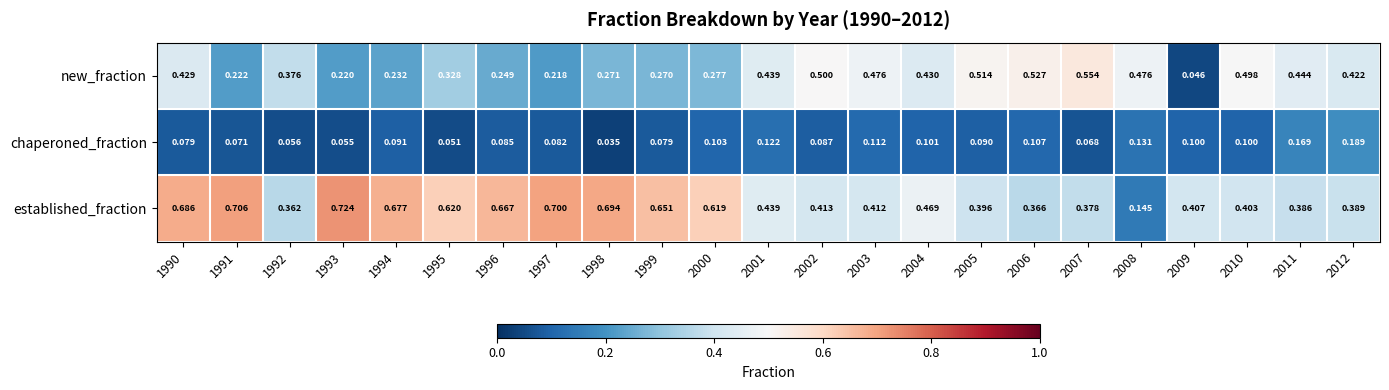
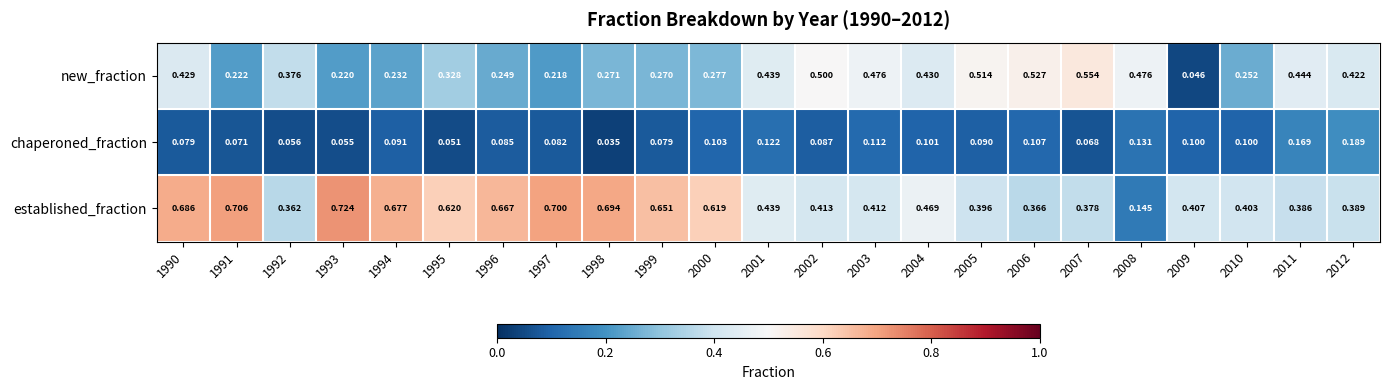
new_fraction, 2010: 0.498 -> 0.252
